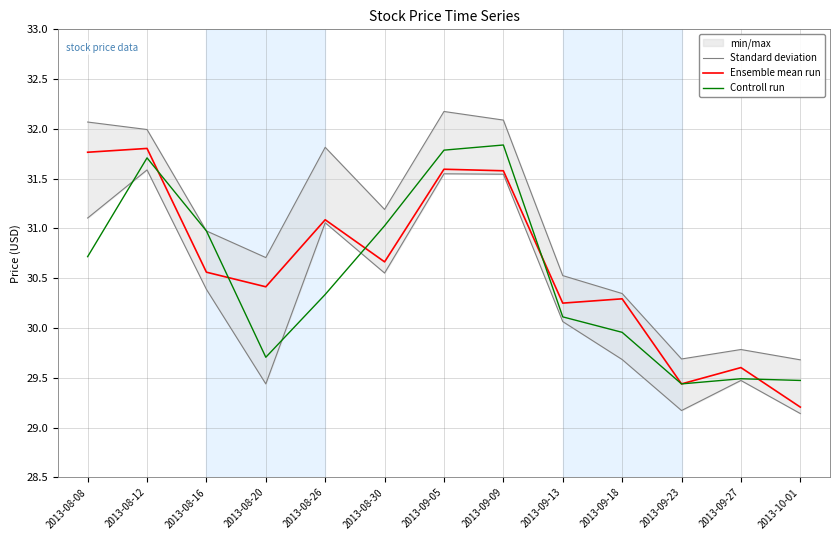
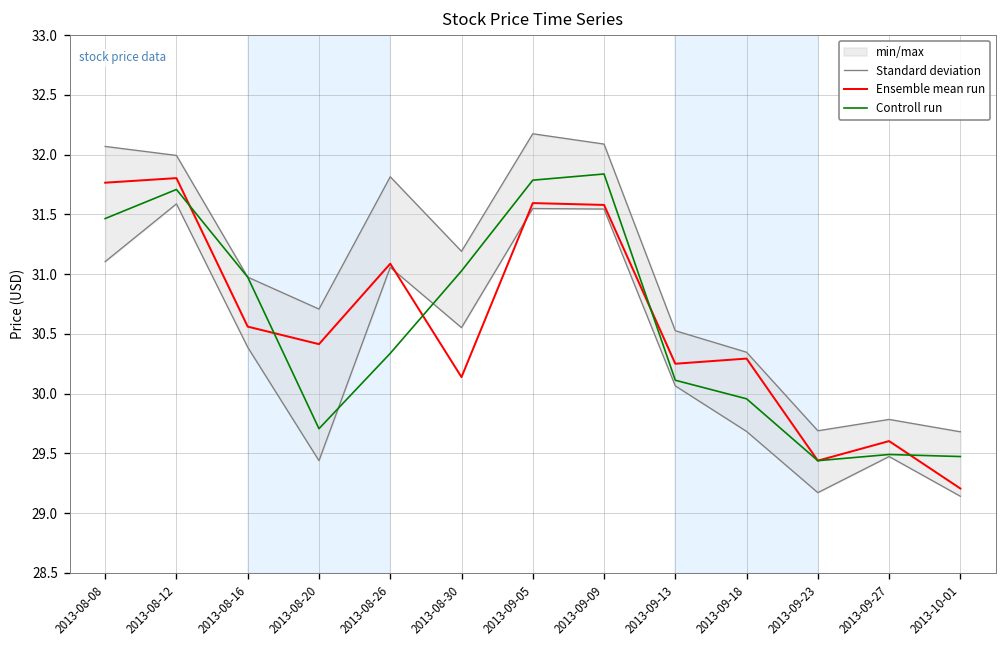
Controll run, 2013-08-08: 30.7 -> 31.5
Ensemble mean run, 2013-08-30: 30.7 -> 30.1
